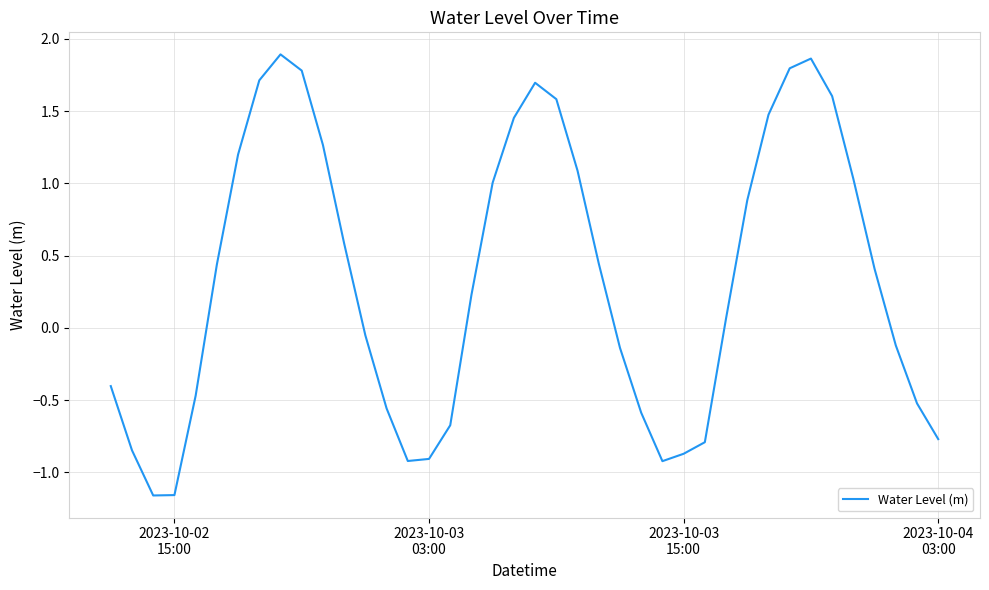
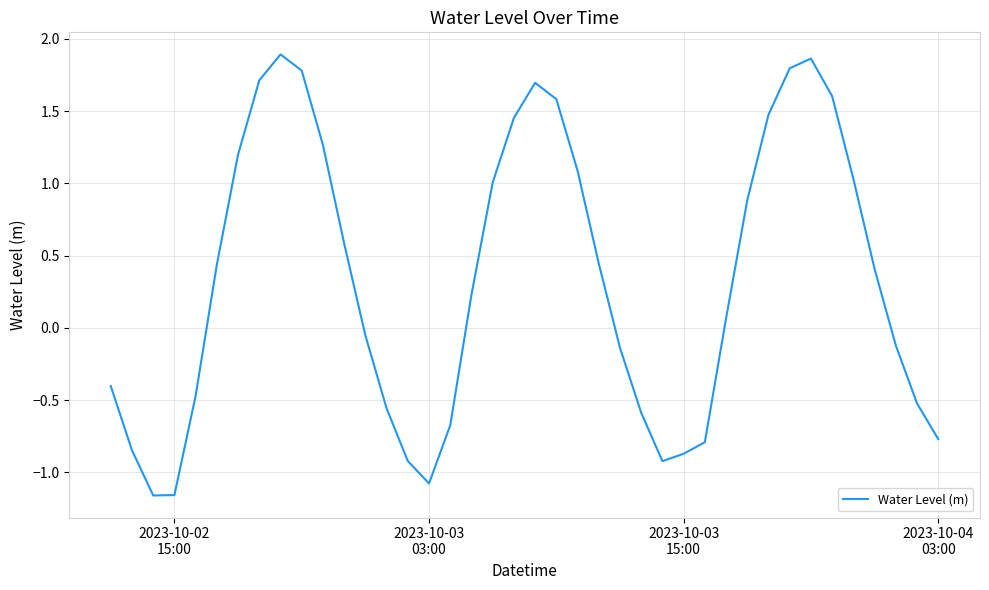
2023-10-03 03:00: -0.91 -> -1.08
